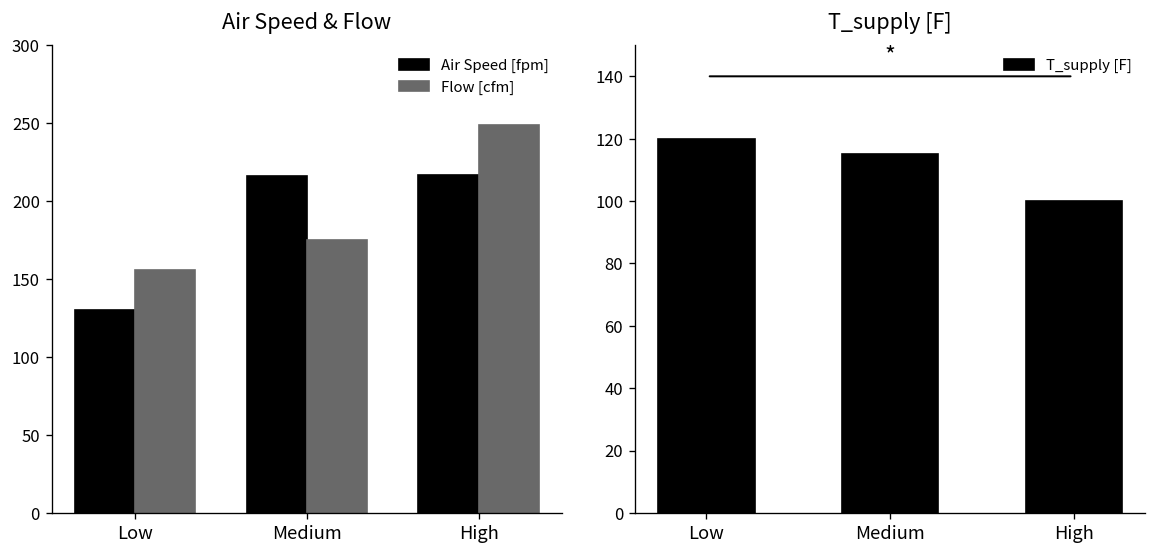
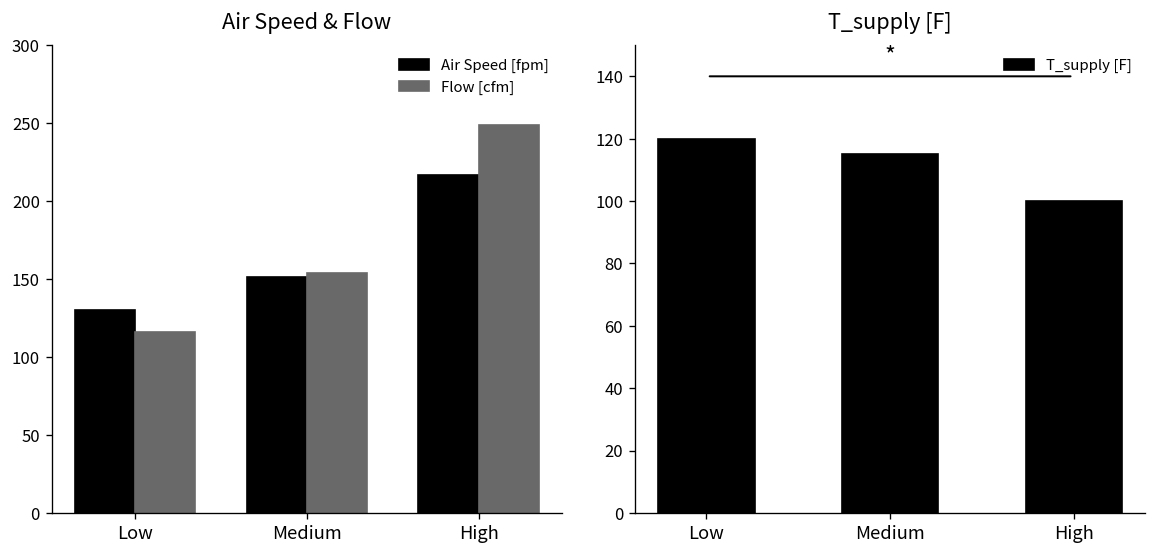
Air Speed & Flow, Flow [cfm], Low: 156 -> 116
Air Speed & Flow, Air Speed [fpm], Medium: 216 -> 151
Air Speed & Flow, Flow [cfm], Medium: 175 -> 154
